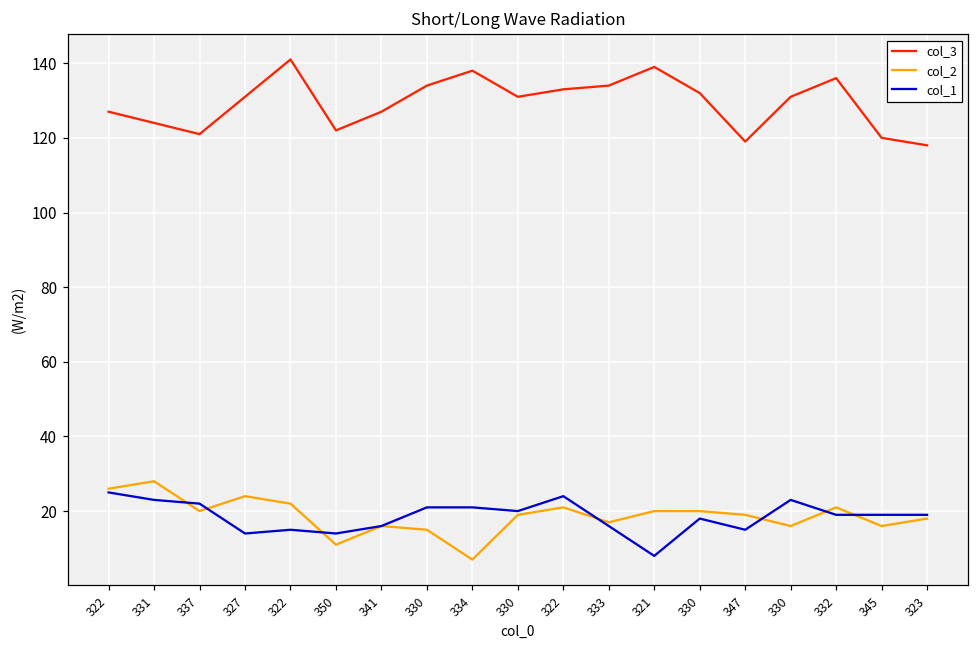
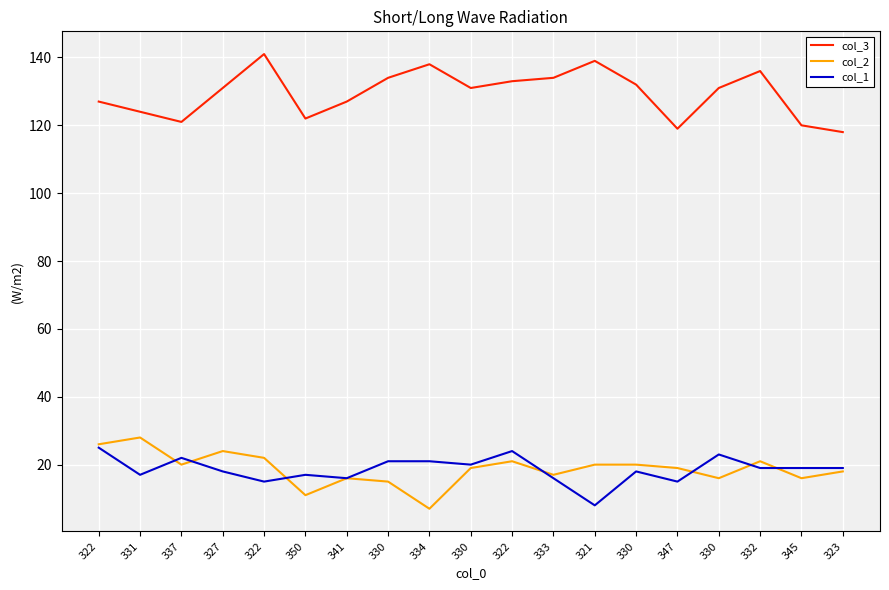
col_1, 331: 23 -> 17
col_1, 327: 14 -> 18
col_1, 350: 14 -> 17
